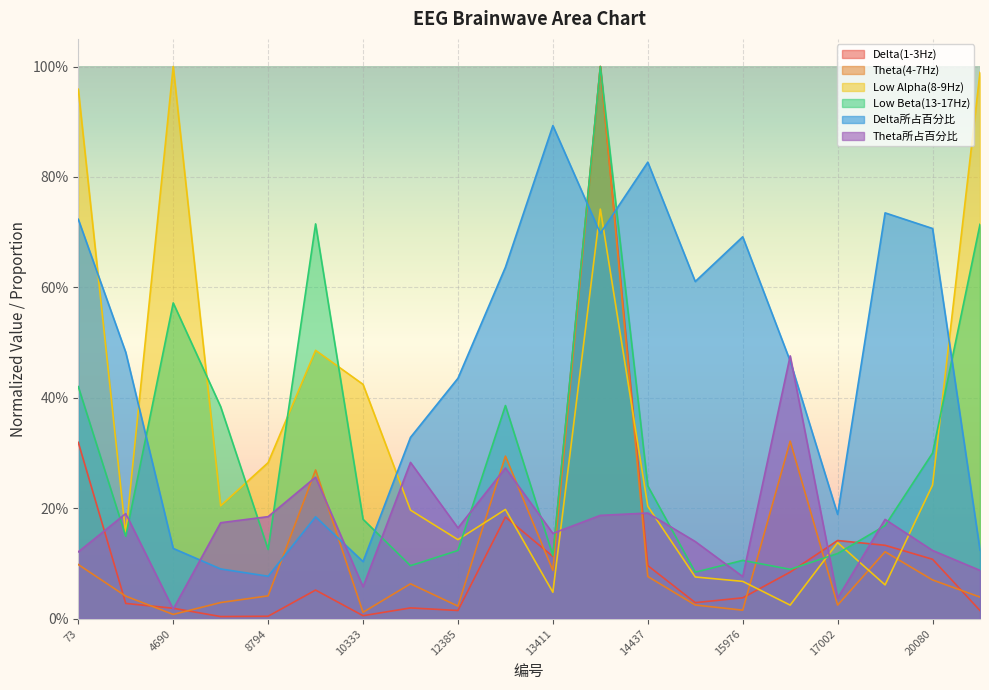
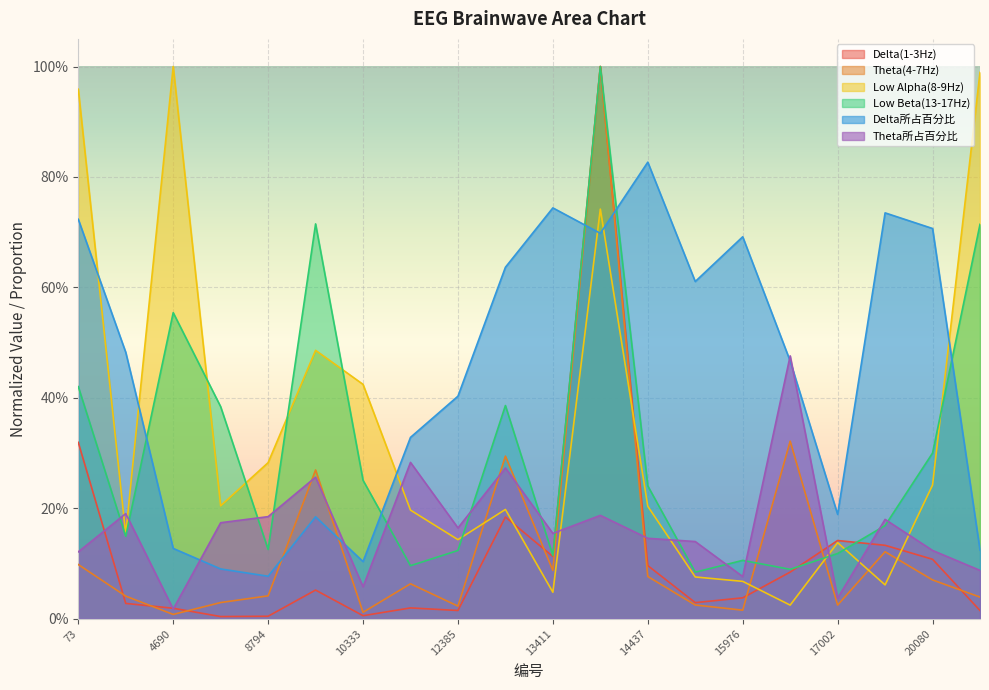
Low Beta(13-17Hz), 4690: 57% -> 55%
Low Beta(13-17Hz), 10333: 18% -> 25%
Delta所占百分比, 12385: 44% -> 40%
Delta所占百分比, 13411: 89% -> 74%
Theta所占百分比, 14437: 19% -> 15%
